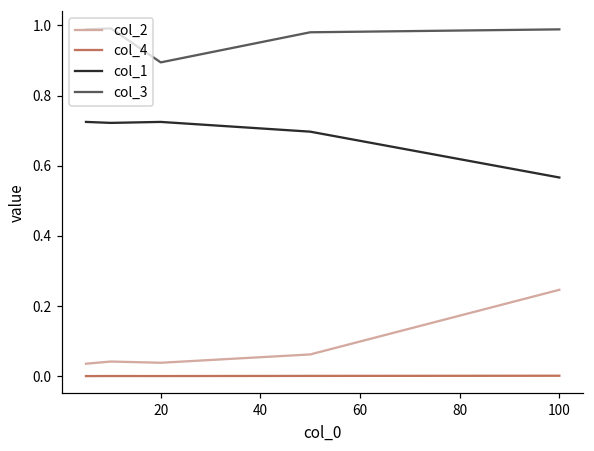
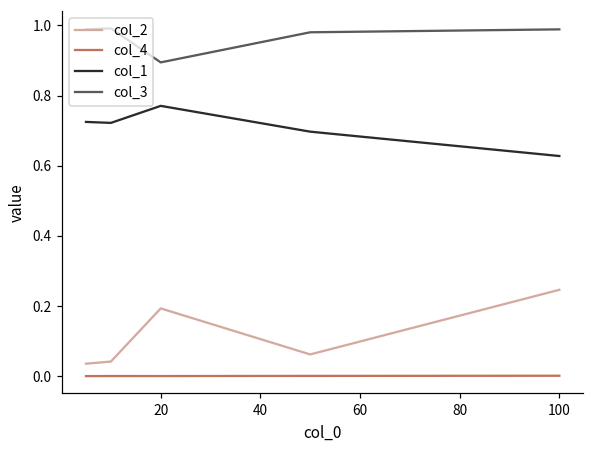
col_2, 20: 0.04 -> 0.19
col_1, 20: 0.73 -> 0.77
col_1, 100: 0.57 -> 0.63
